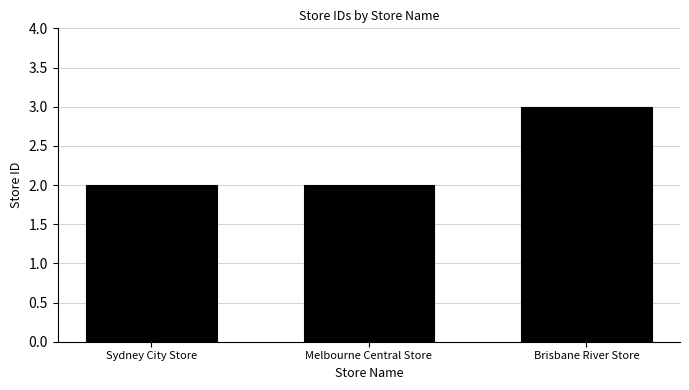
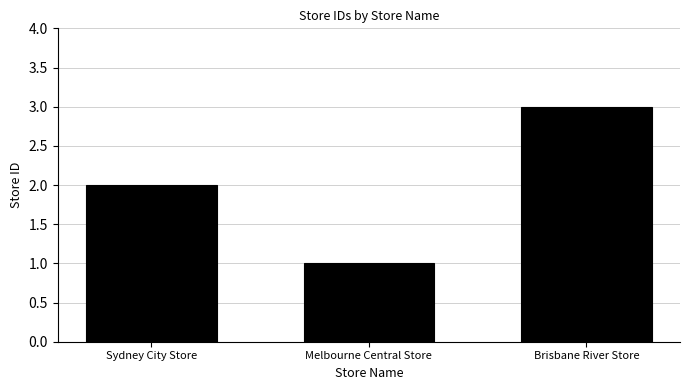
Melbourne Central Store: 2 -> 1
